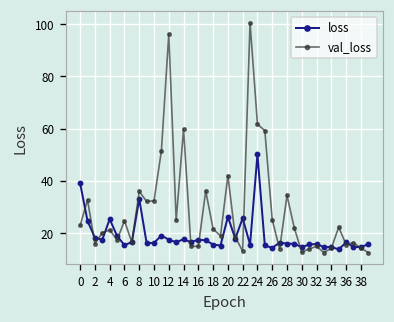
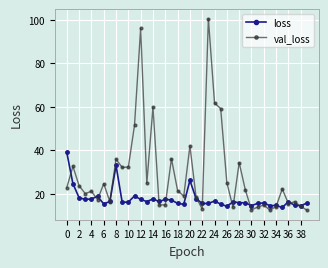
val_loss, 2: 16 -> 24
loss, 4: 25 -> 18
loss, 22: 26 -> 15
loss, 24: 50 -> 17
